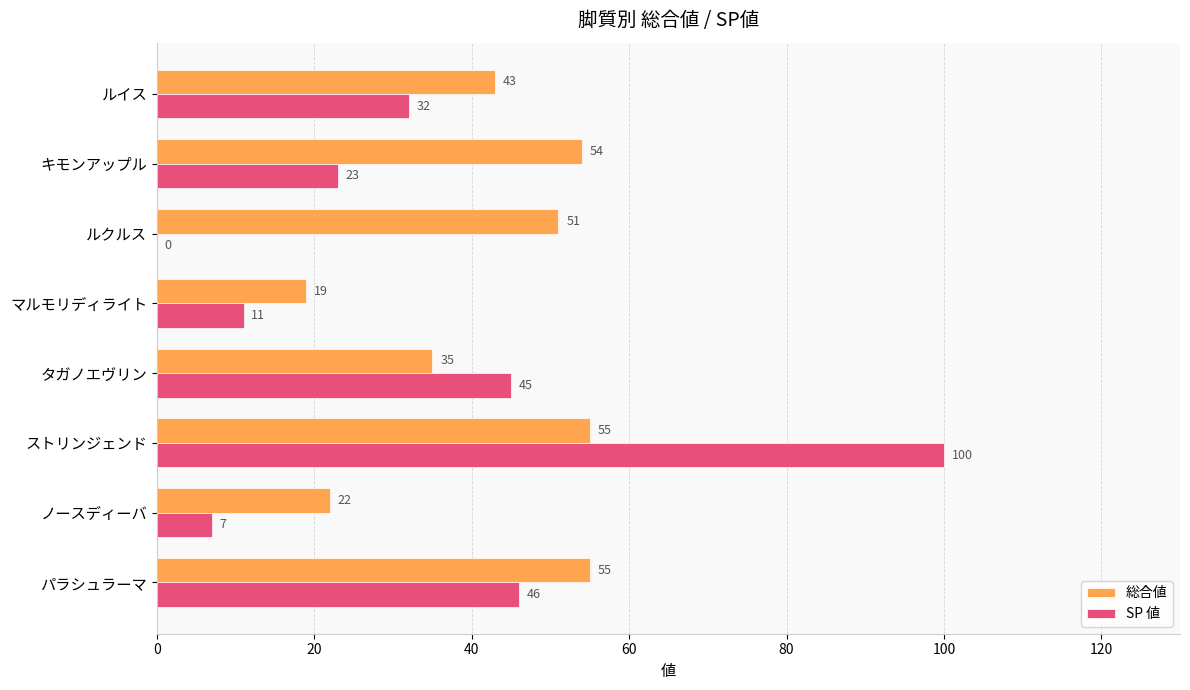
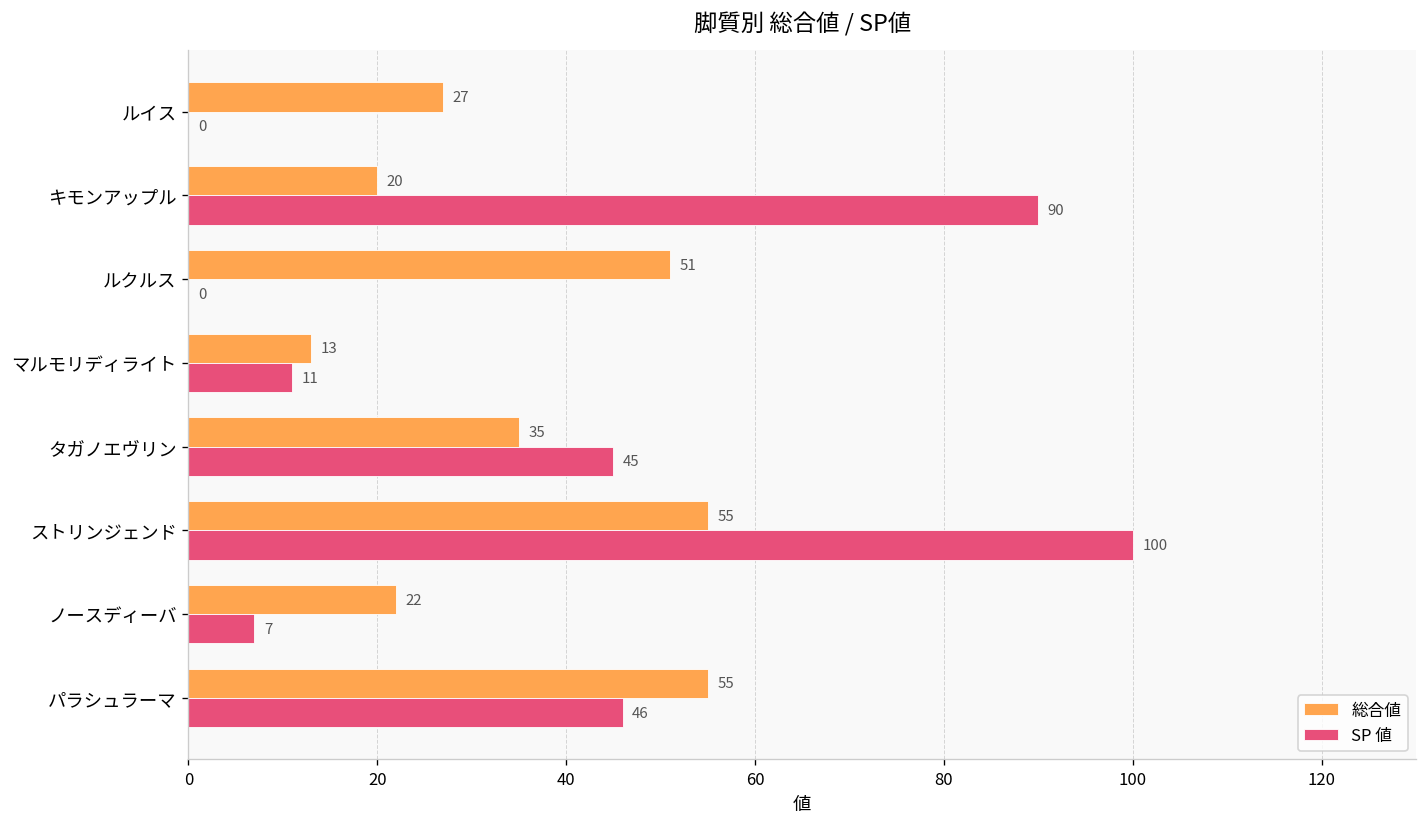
総合値, ルイス: 43 -> 27
SP 値, ルイス: 32 -> 0
総合値, キモンアップル: 54 -> 20
SP 値, キモンアップル: 23 -> 90
総合値, マルモリディライト: 19 -> 13
